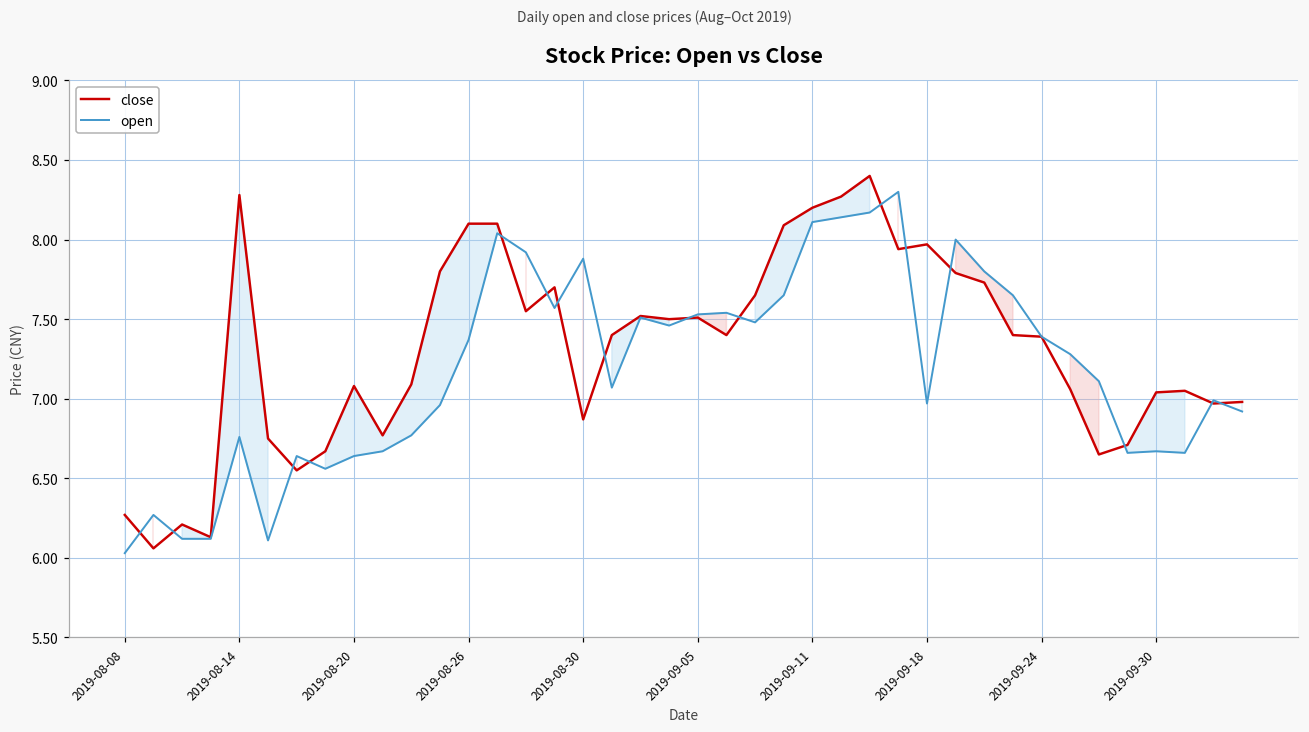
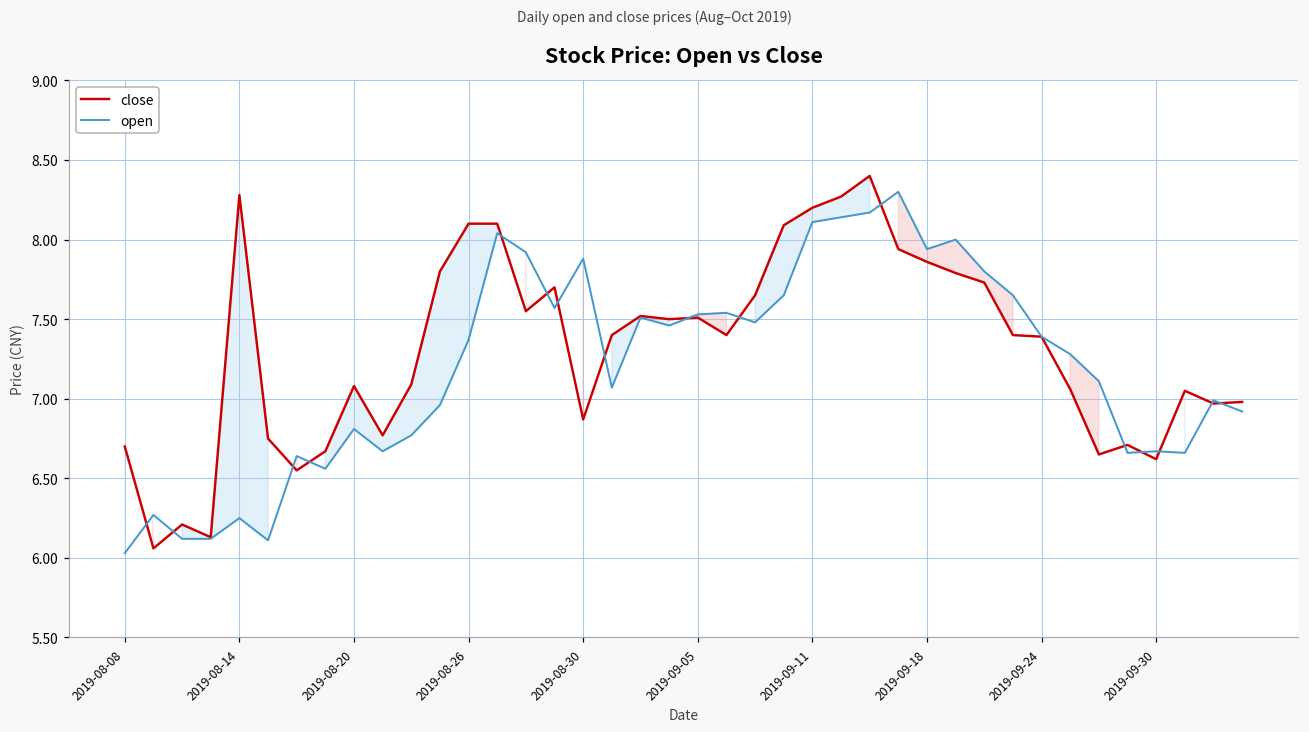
close, 2019-08-08: 6.27 -> 6.70
open, 2019-08-14: 6.76 -> 6.25
open, 2019-08-20: 6.64 -> 6.81
close, 2019-09-18: 7.97 -> 7.86
open, 2019-09-18: 6.97 -> 7.94
close, 2019-09-30: 7.04 -> 6.62
